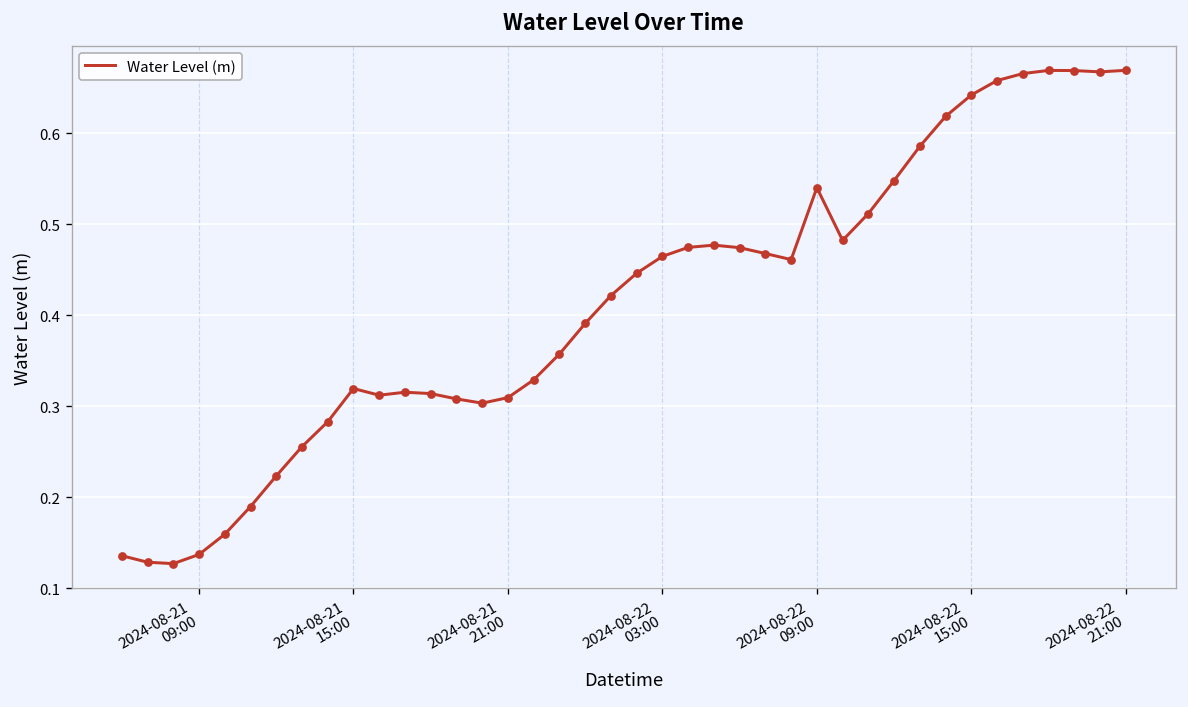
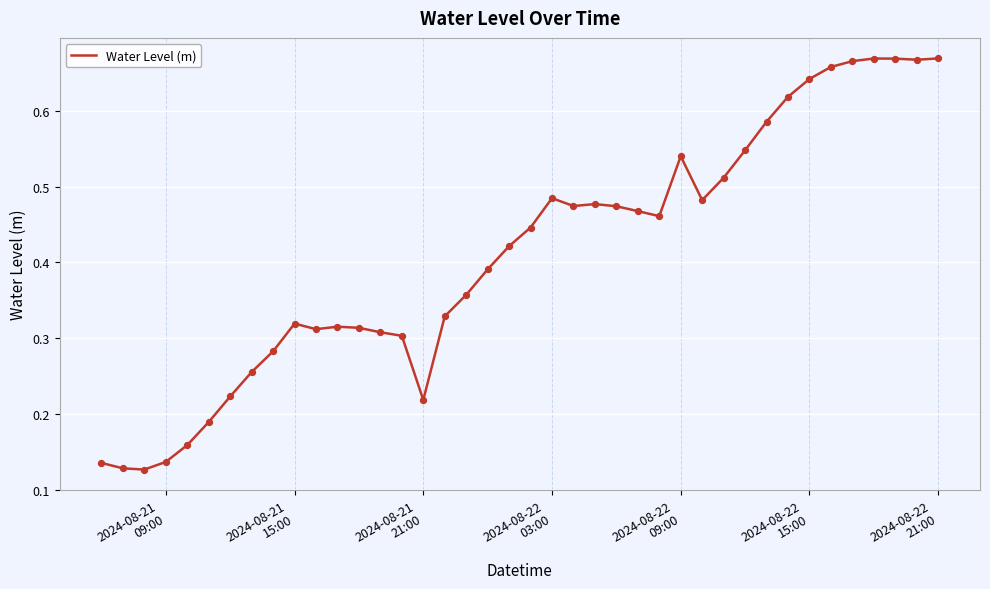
2024-08-21 21:00: 0.31 -> 0.22
2024-08-22 03:00: 0.46 -> 0.48
